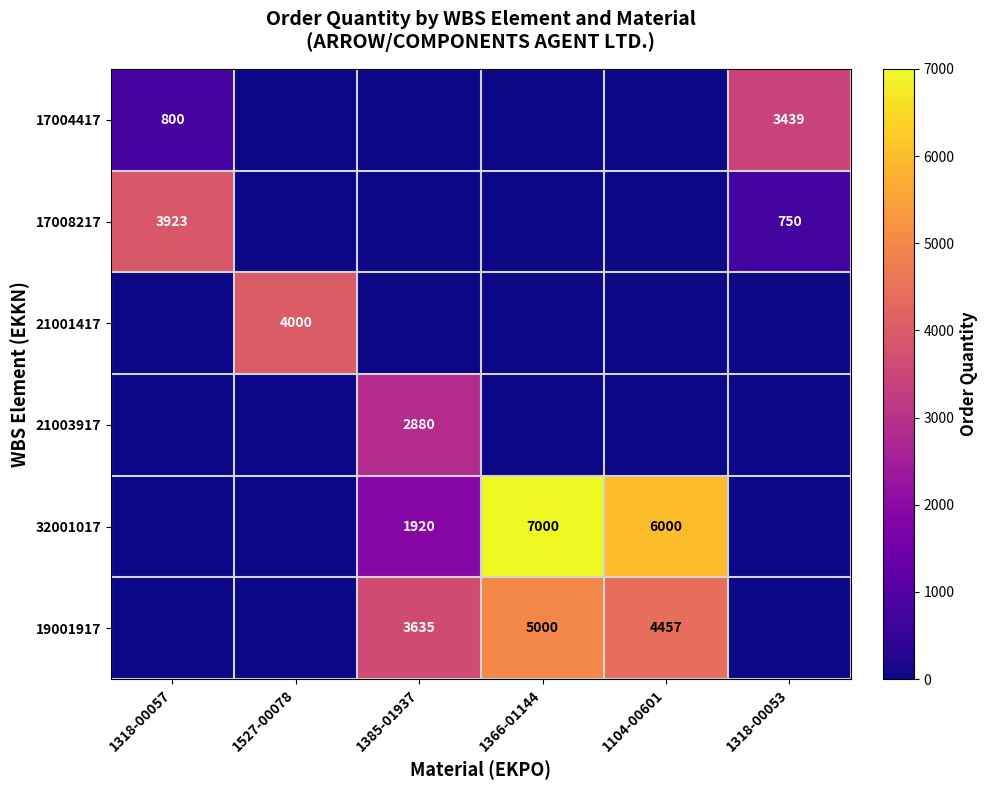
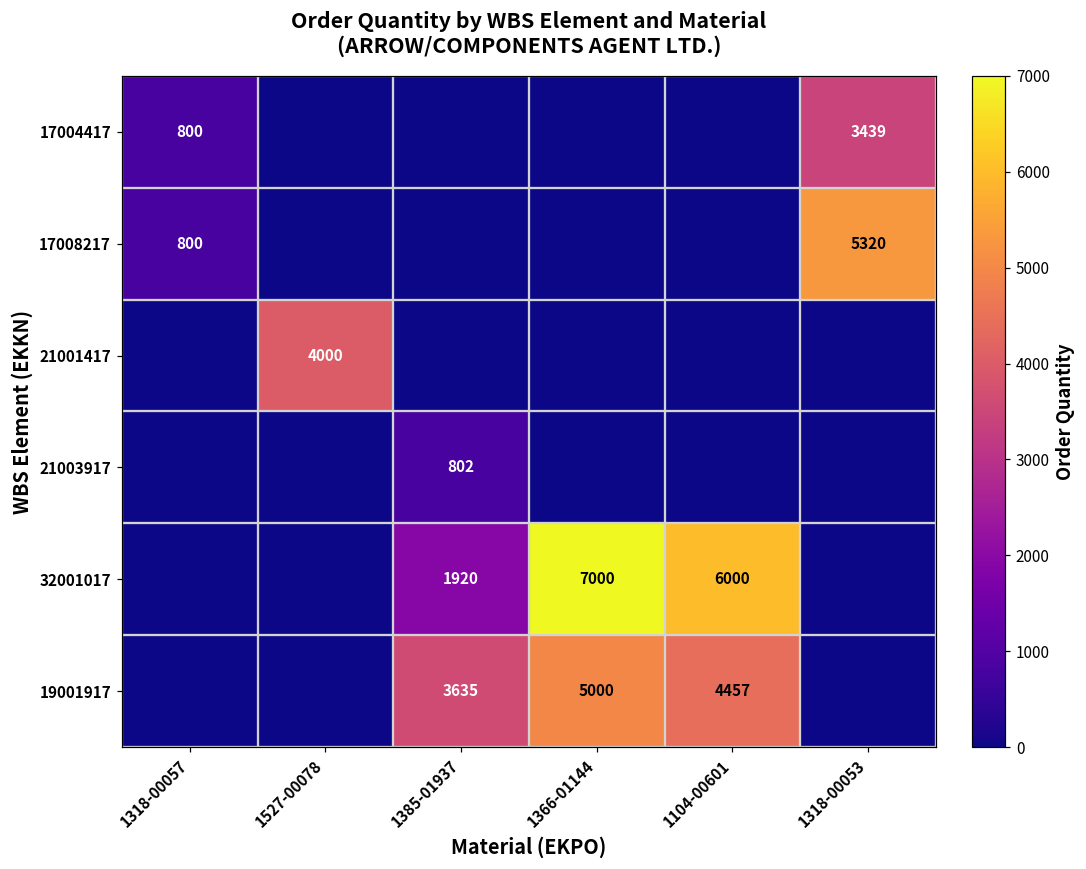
17008217, 1318-00057: 3923 -> 800
17008217, 1318-00053: 750 -> 5320
21003917, 1385-01937: 2880 -> 802
